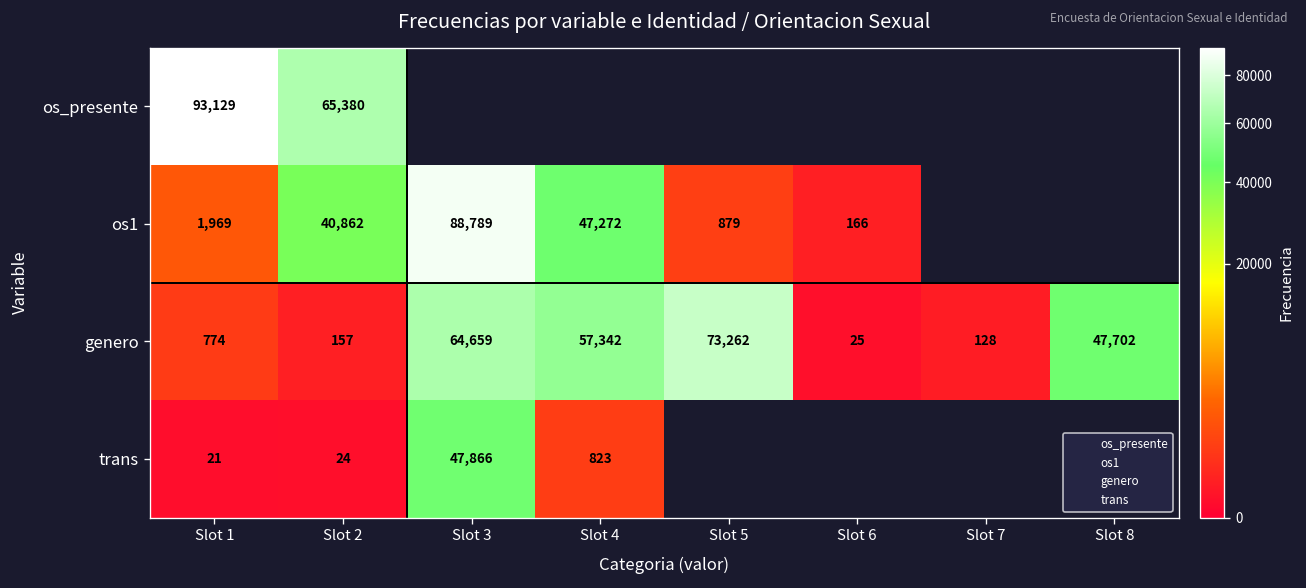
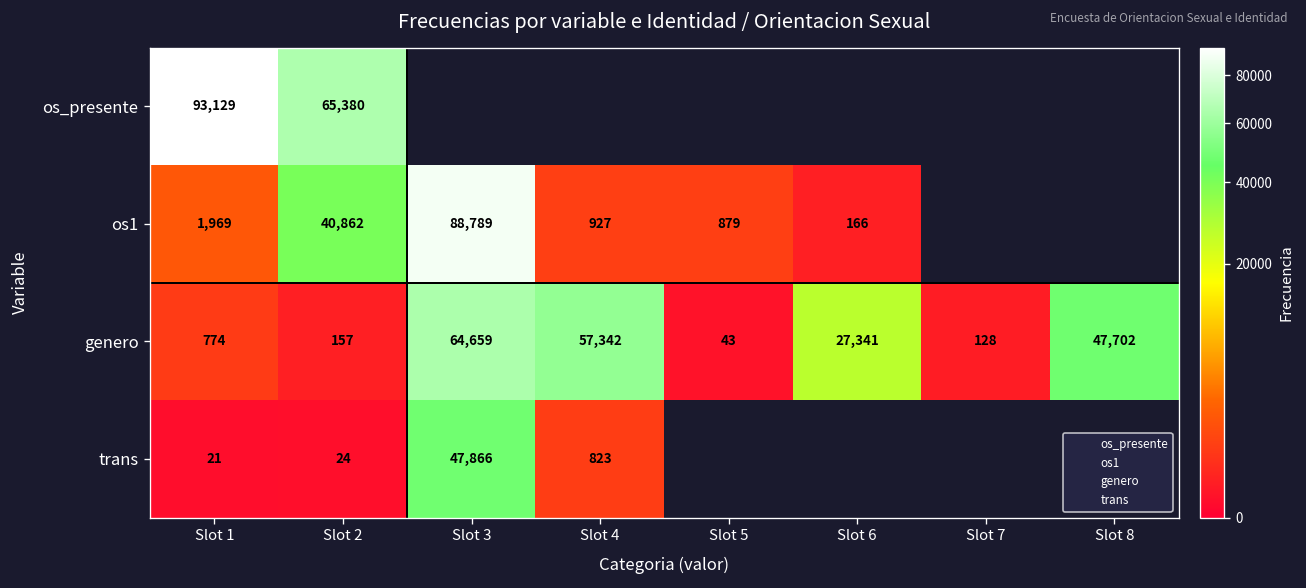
os1, Slot 4: 47,272 -> 927
genero, Slot 5: 73,262 -> 43
genero, Slot 6: 25 -> 27,341
